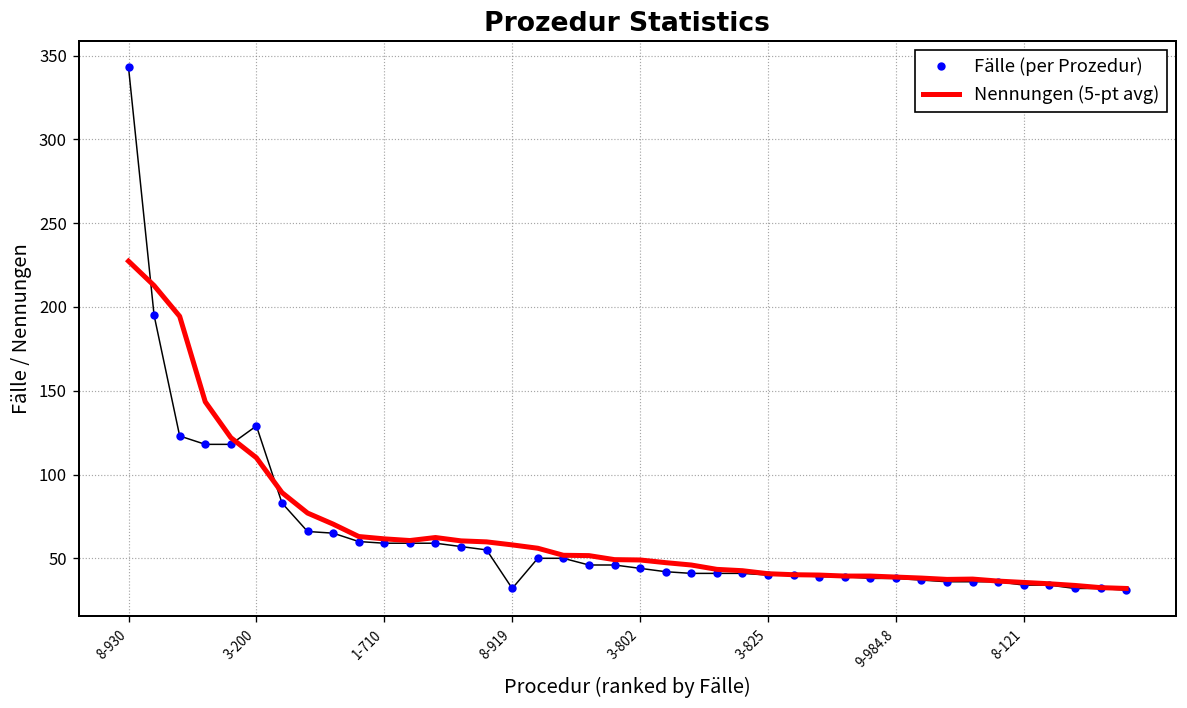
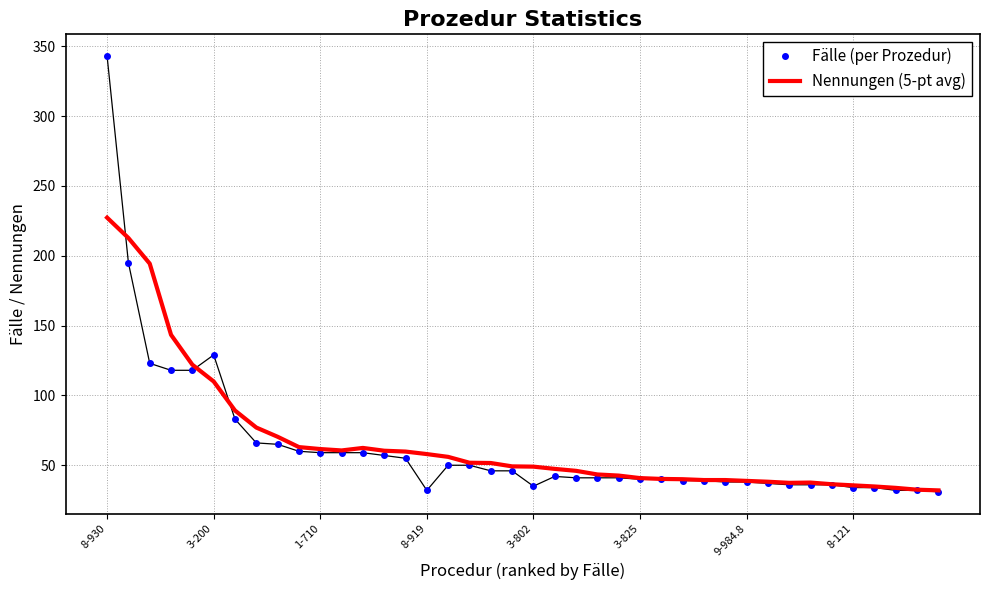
Fälle (per Prozedur), 3-802: 44 -> 35
